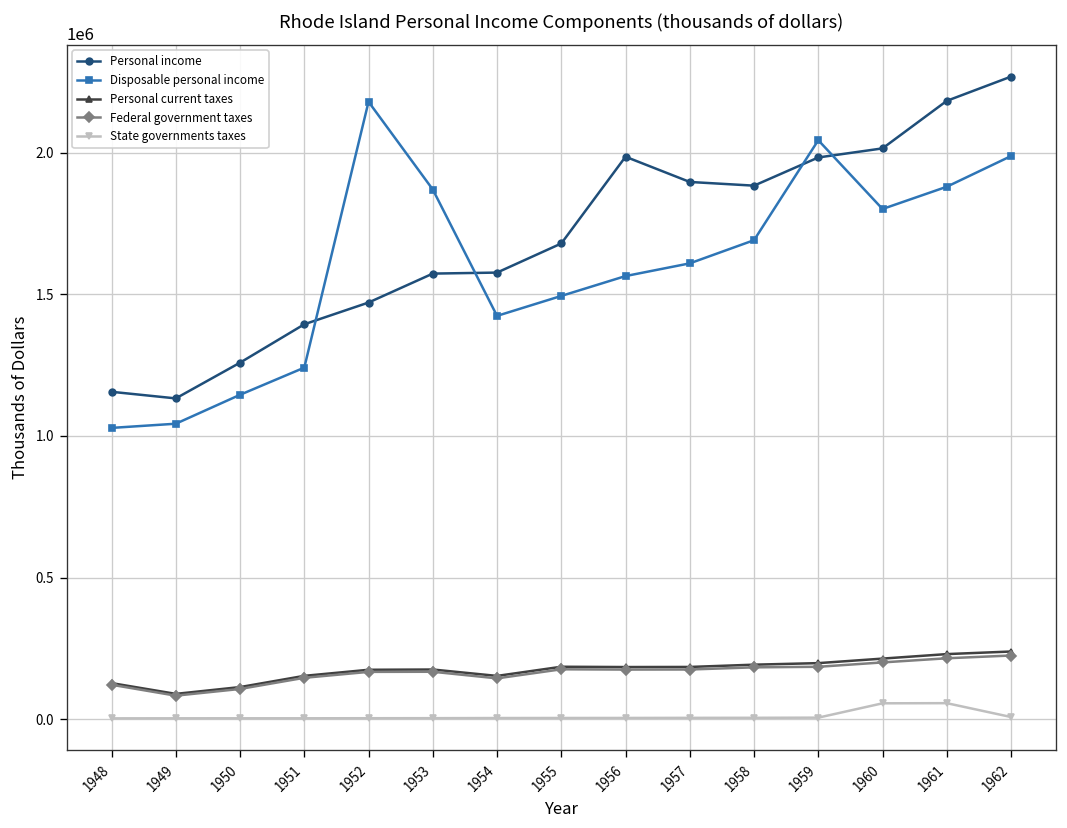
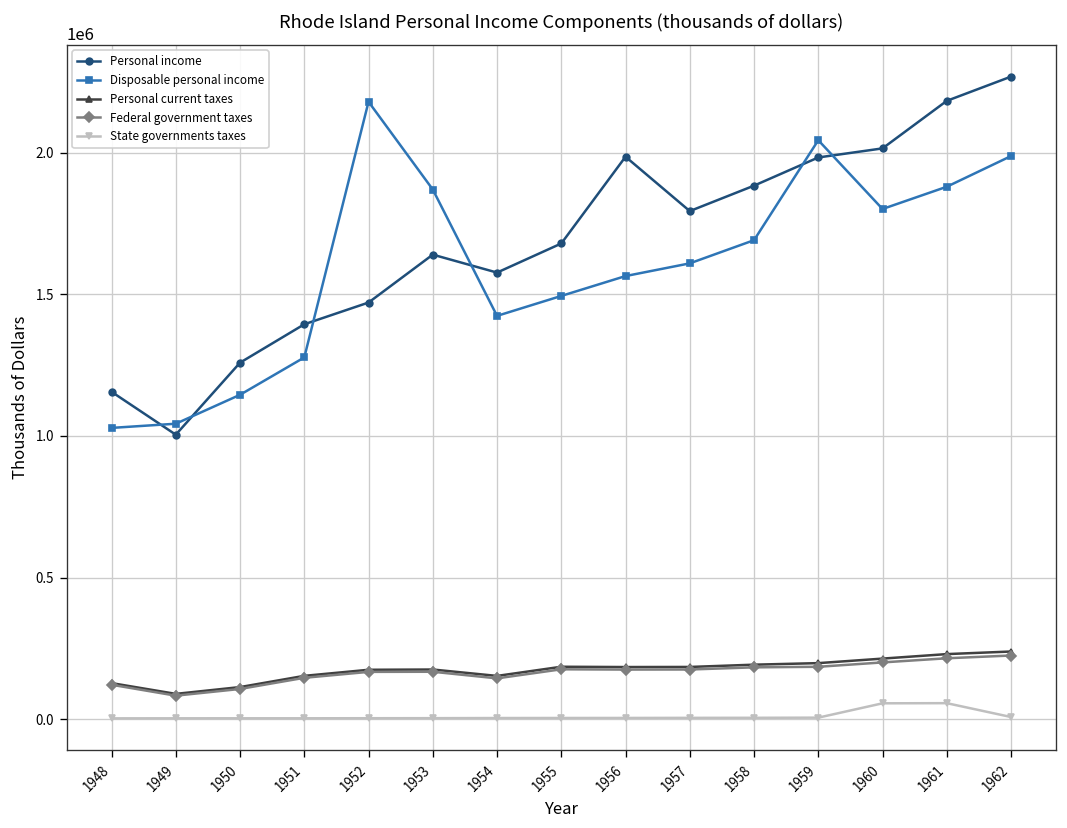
Personal income, 1949: 1130000 -> 1000000
Disposable personal income, 1951: 1240000 -> 1280000
Personal income, 1953: 1570000 -> 1640000
Personal income, 1957: 1900000 -> 1790000
